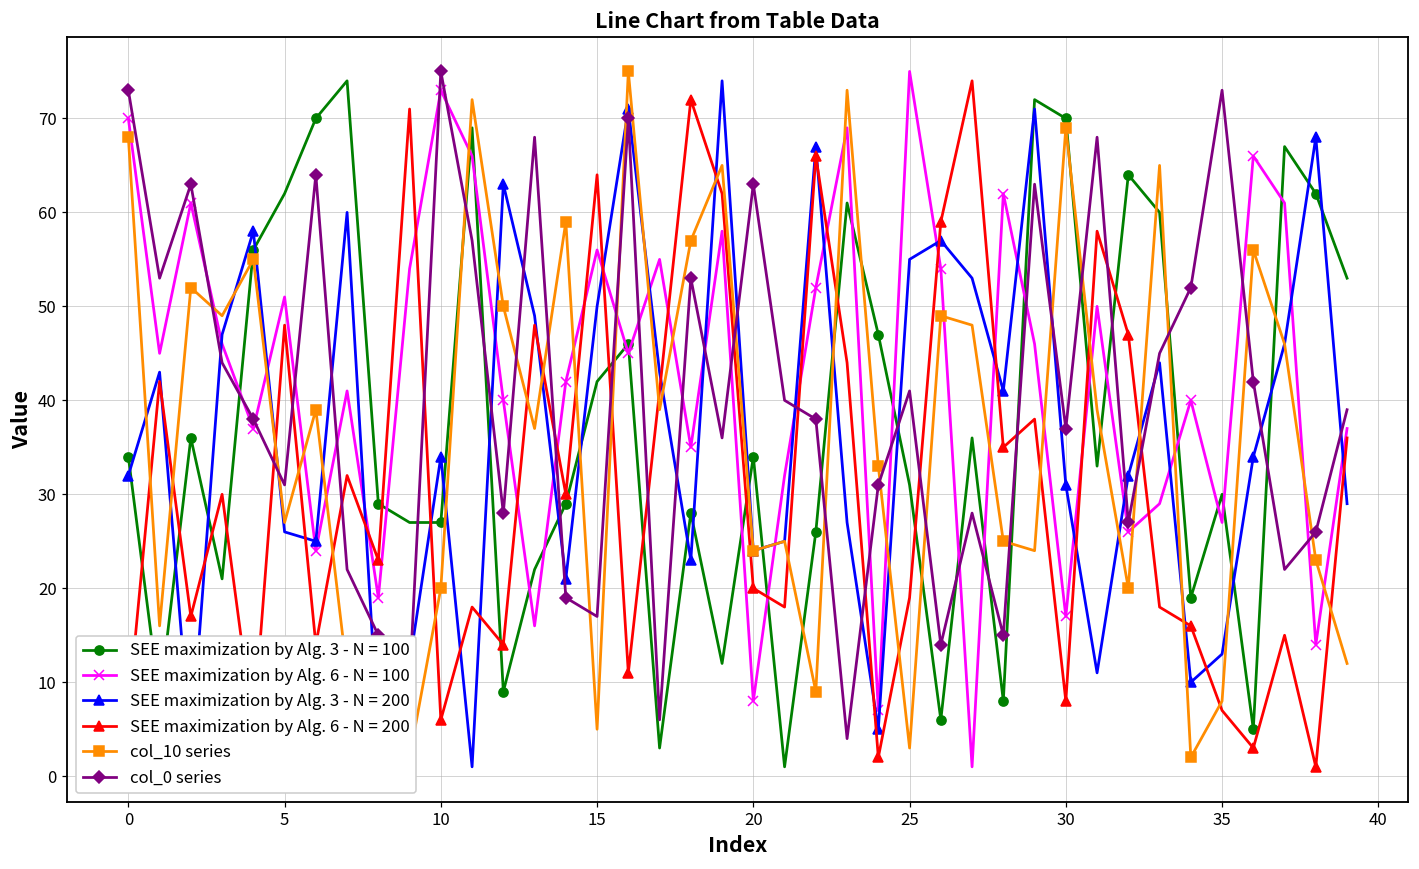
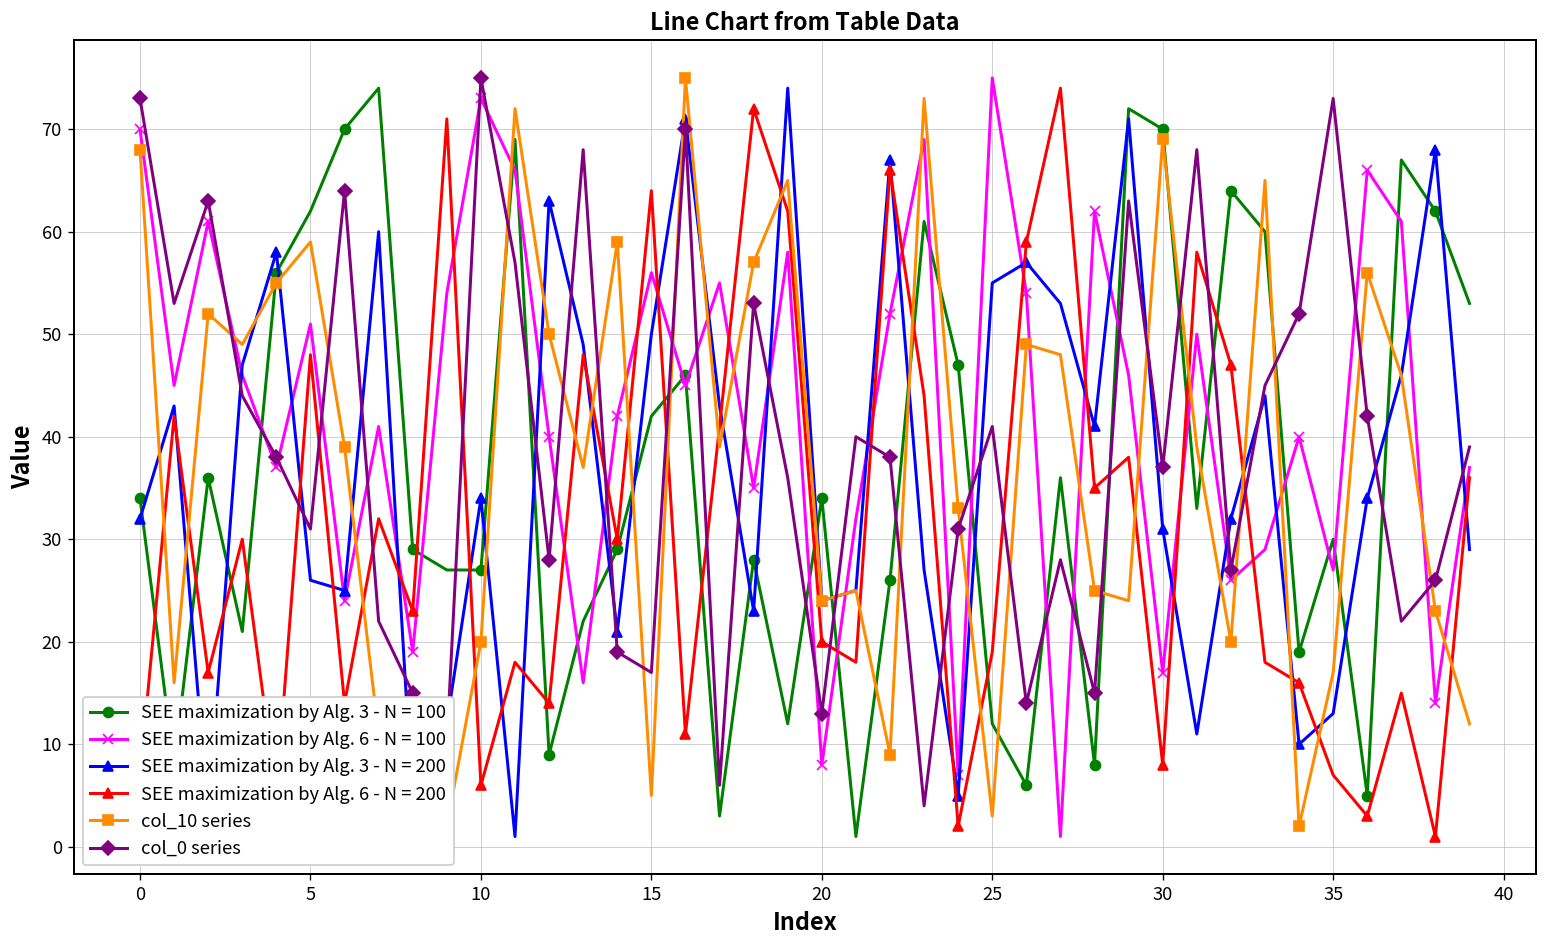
col_10 series, 5: 27 -> 59
col_0 series, 20: 63 -> 13
SEE maximization by Alg. 3 - N = 100, 25: 31 -> 12
col_10 series, 35: 8 -> 17
